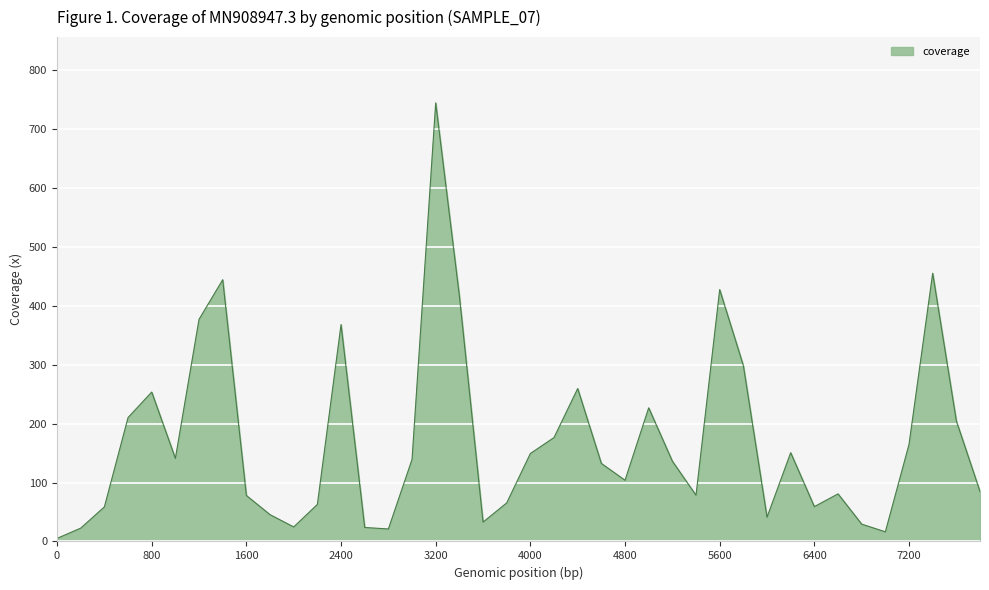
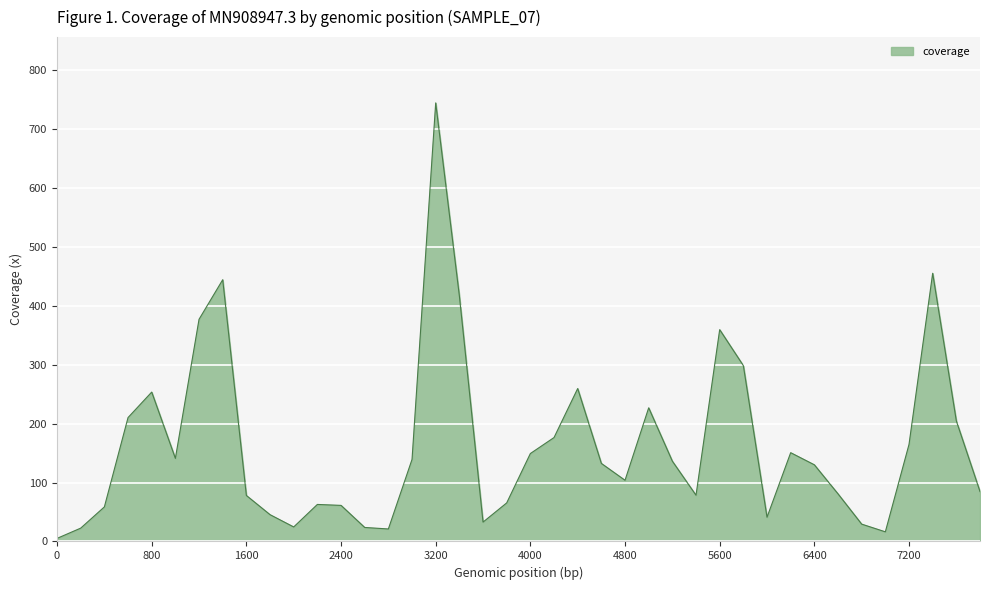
2400: 370 -> 60
5600: 430 -> 360
6400: 60 -> 130
